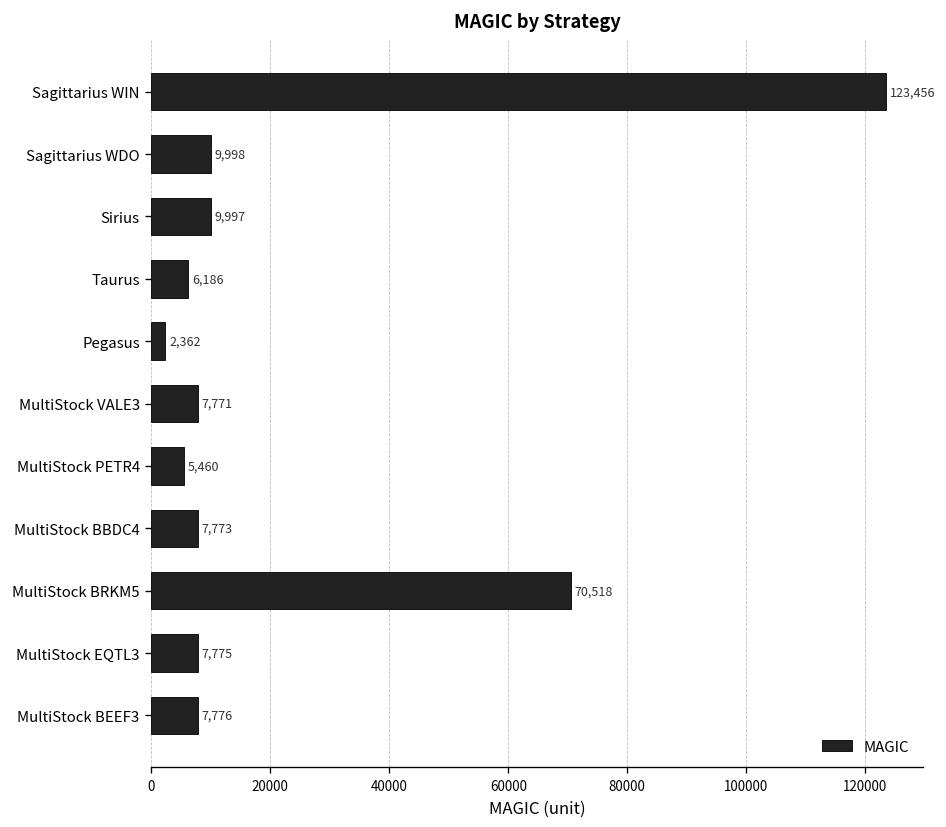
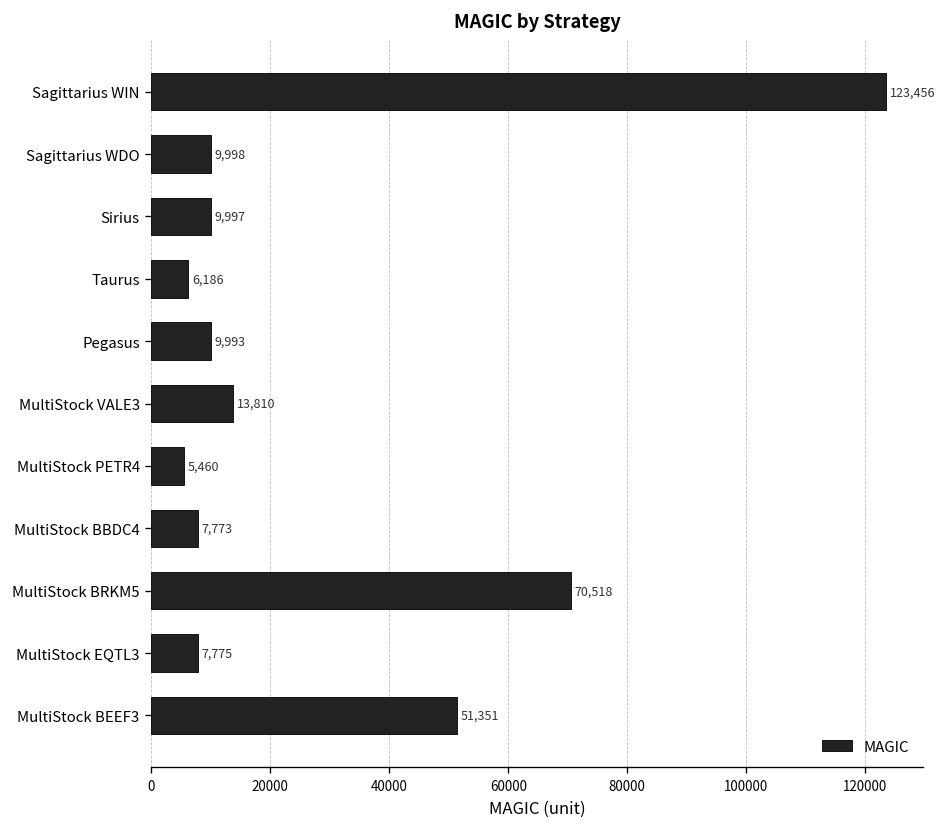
Pegasus: 2,362 -> 9,993
MultiStock VALE3: 7,771 -> 13,810
MultiStock BEEF3: 7,776 -> 51,351
